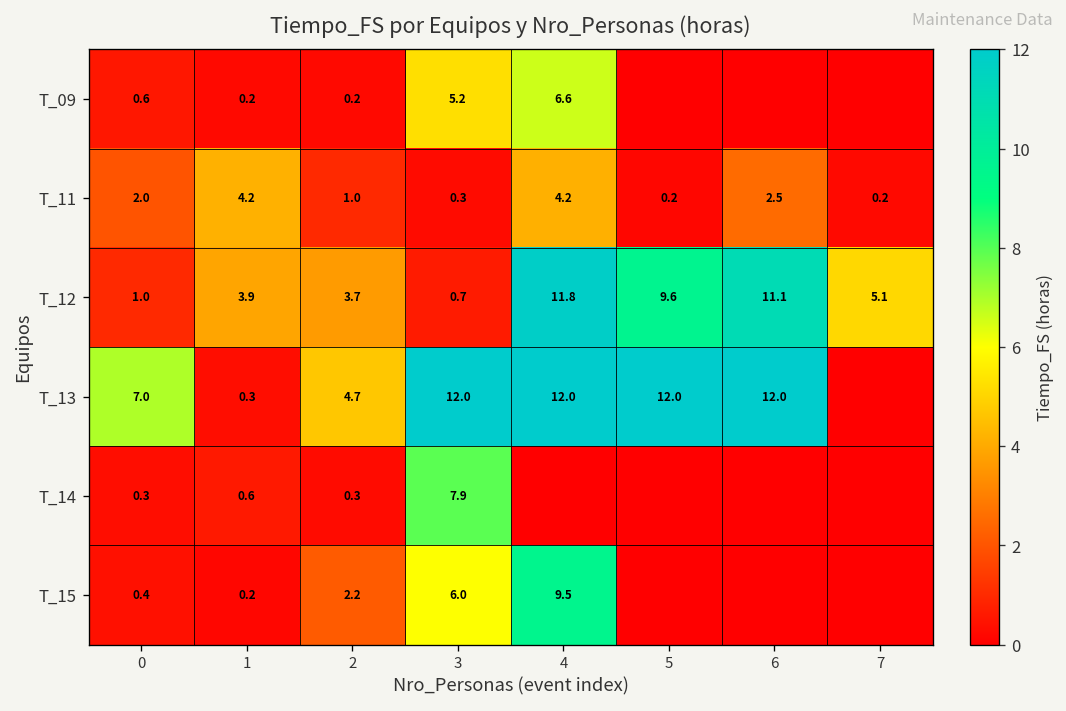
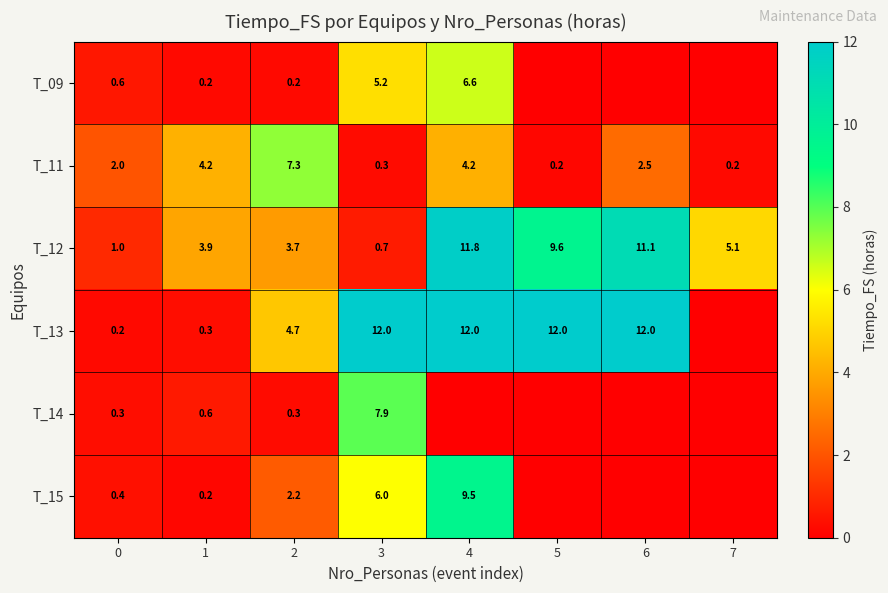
T_11, 2: 1.0 -> 7.3
T_13, 0: 7.0 -> 0.2
